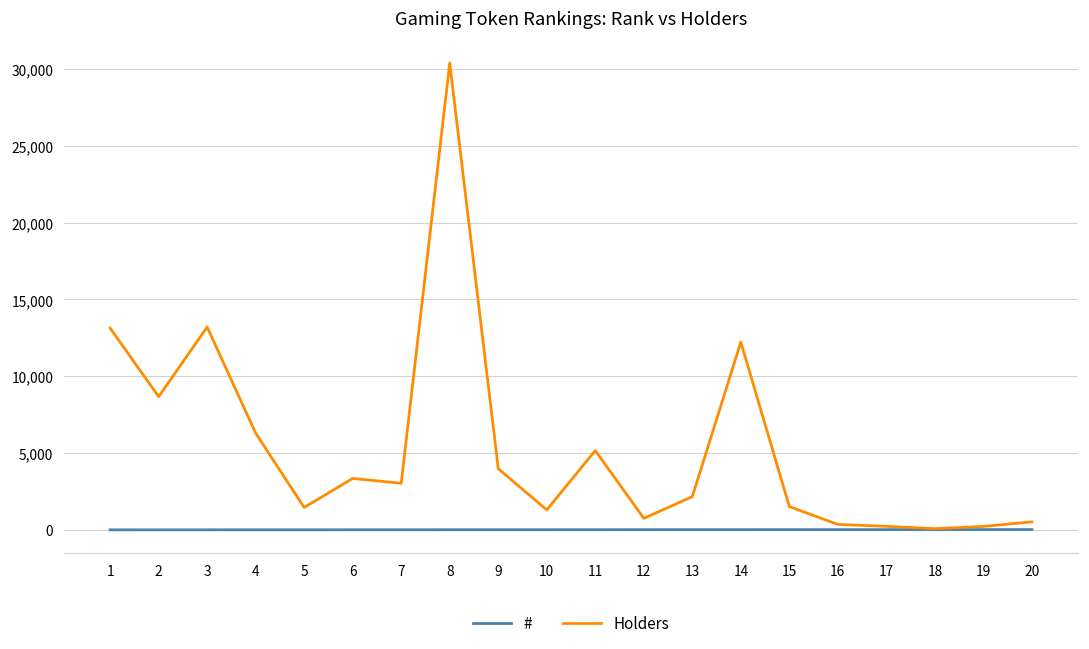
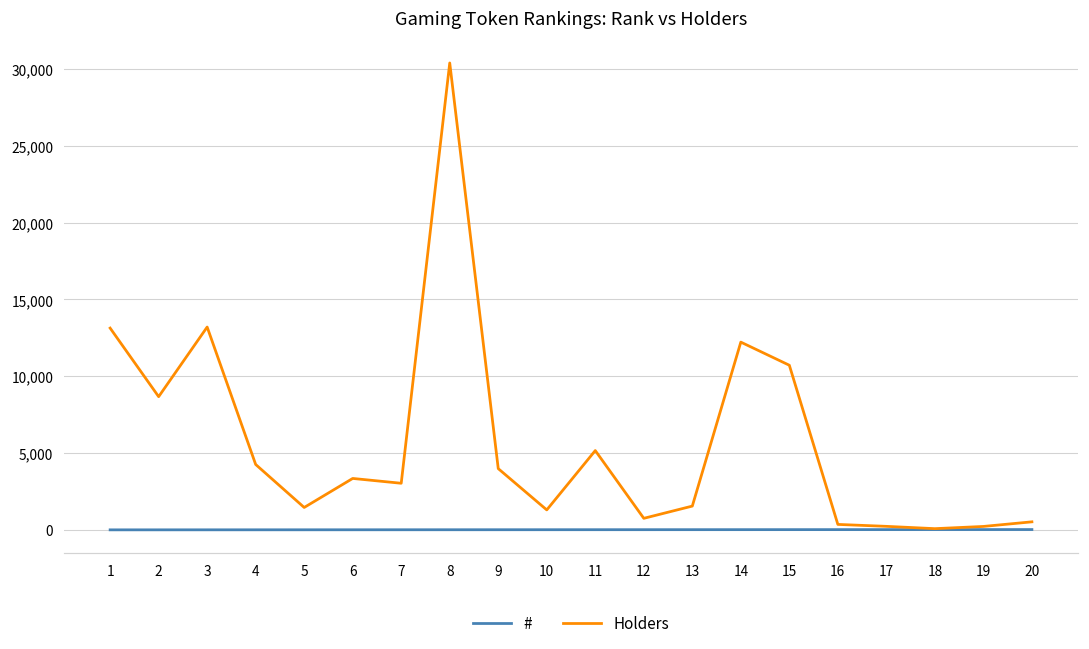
Holders, 4: 6,300 -> 4,300
Holders, 13: 2,200 -> 1,500
Holders, 15: 1,500 -> 10,700
